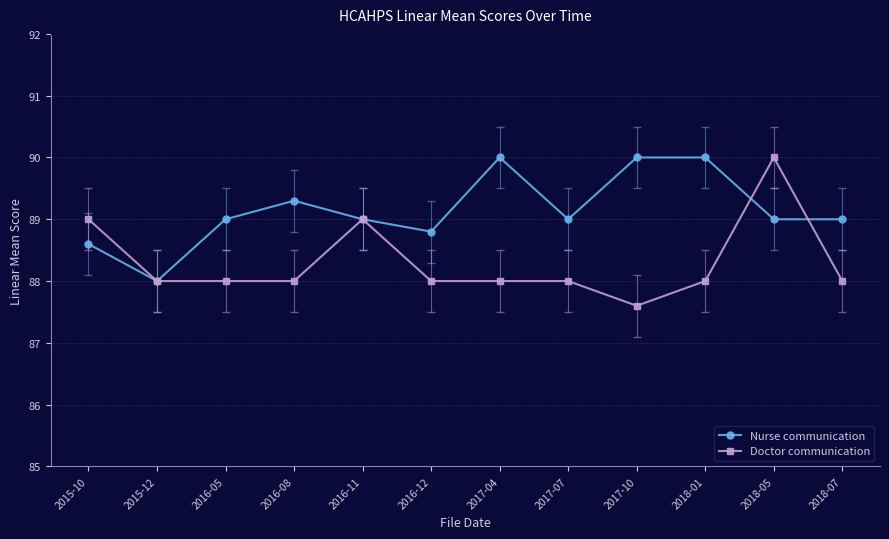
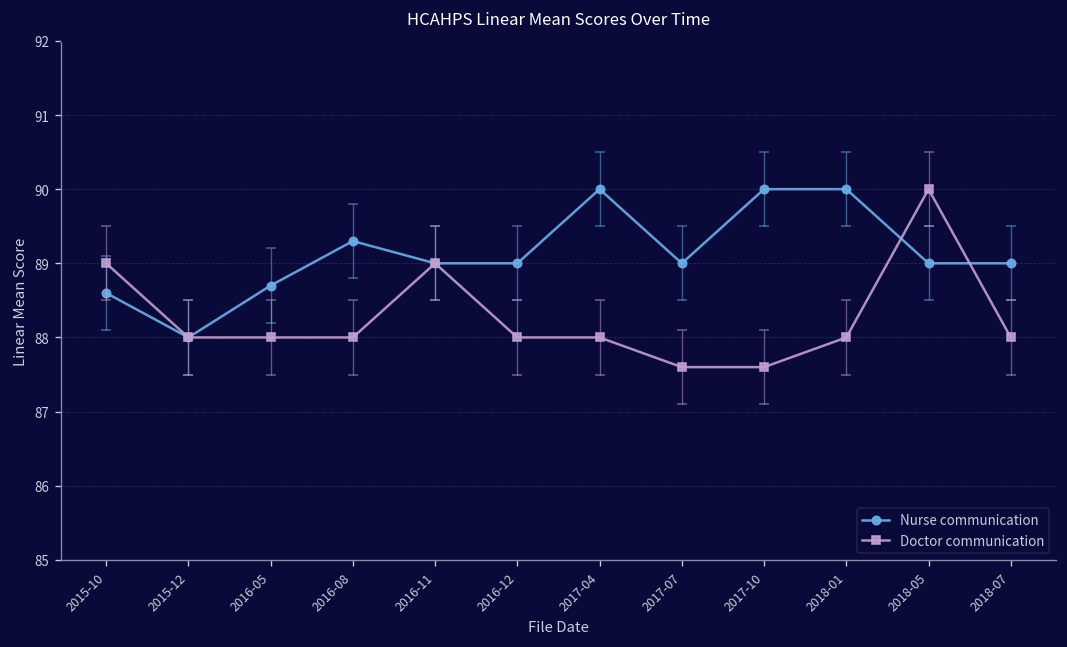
Nurse communication, 2016-05: 89.0 -> 88.7
Nurse communication, 2016-12: 88.8 -> 89.0
Doctor communication, 2017-07: 88.0 -> 87.6
